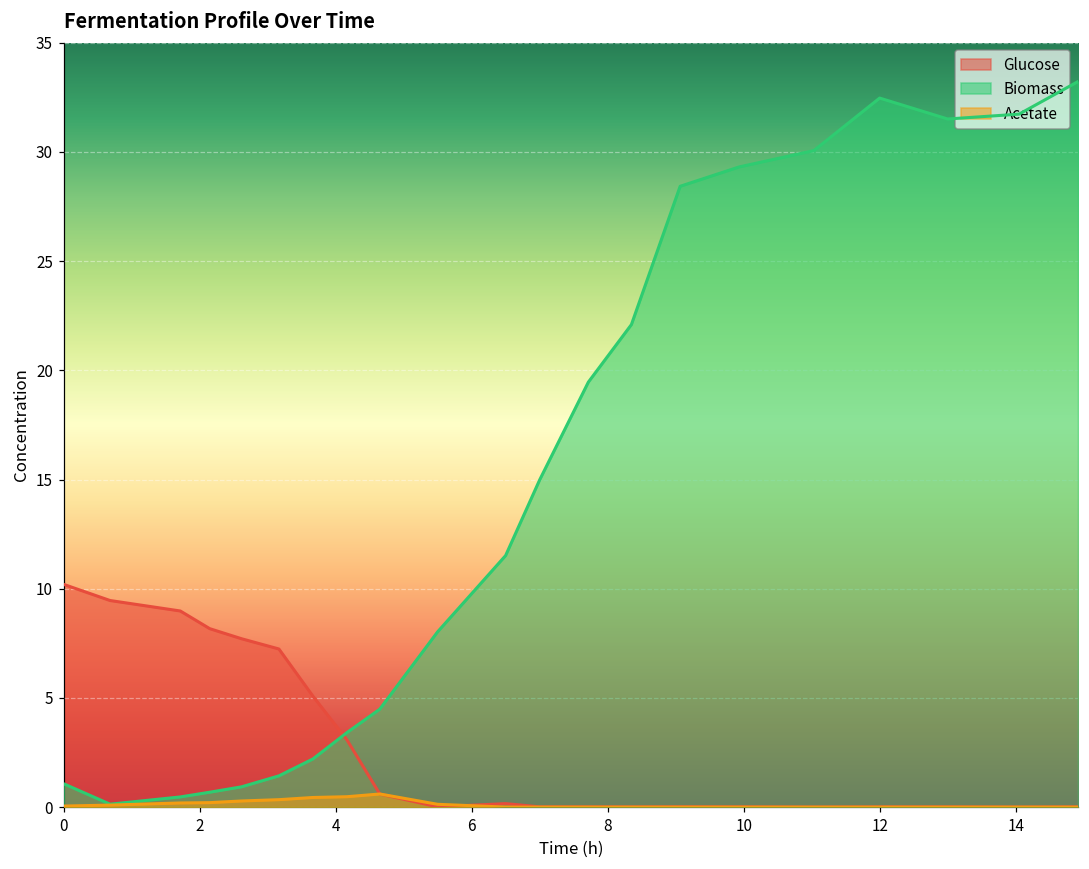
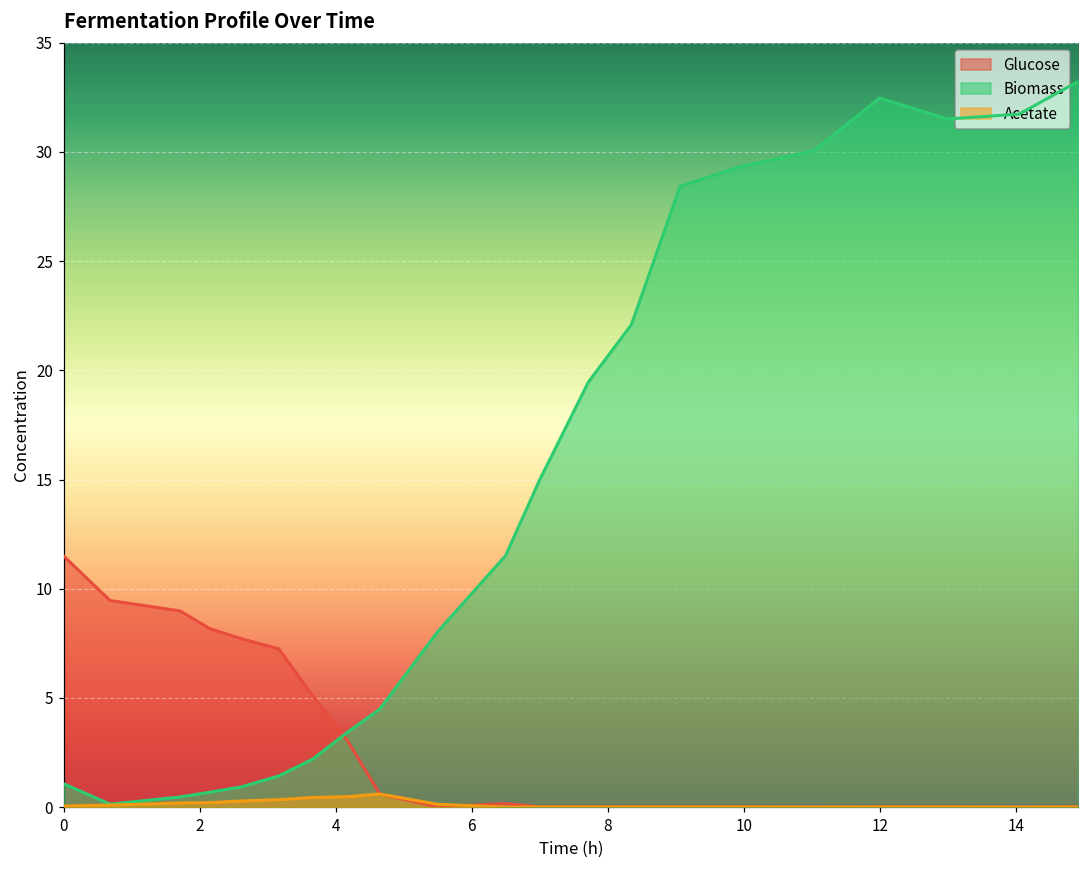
Glucose, 0: 10.2 -> 11.5
